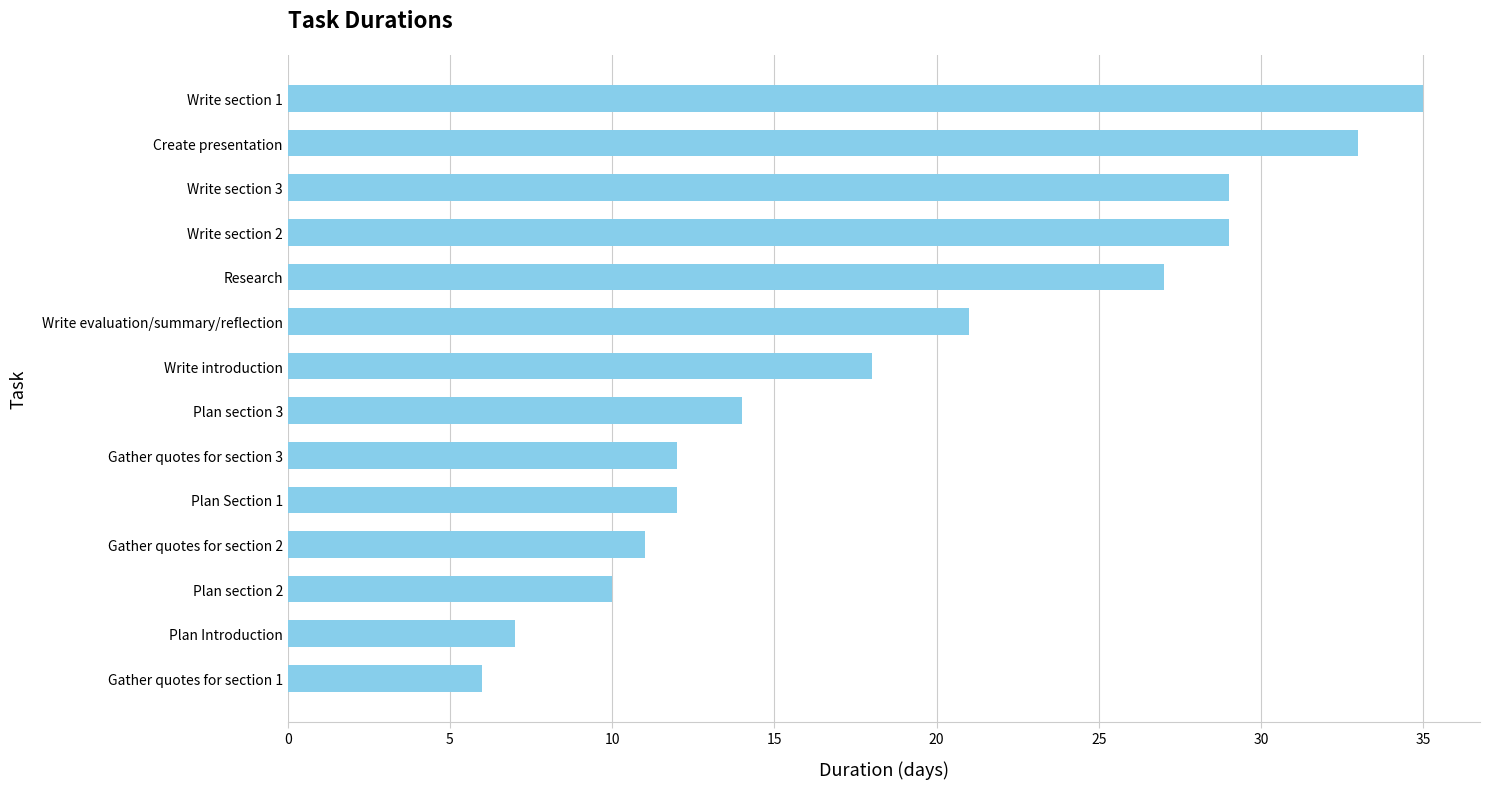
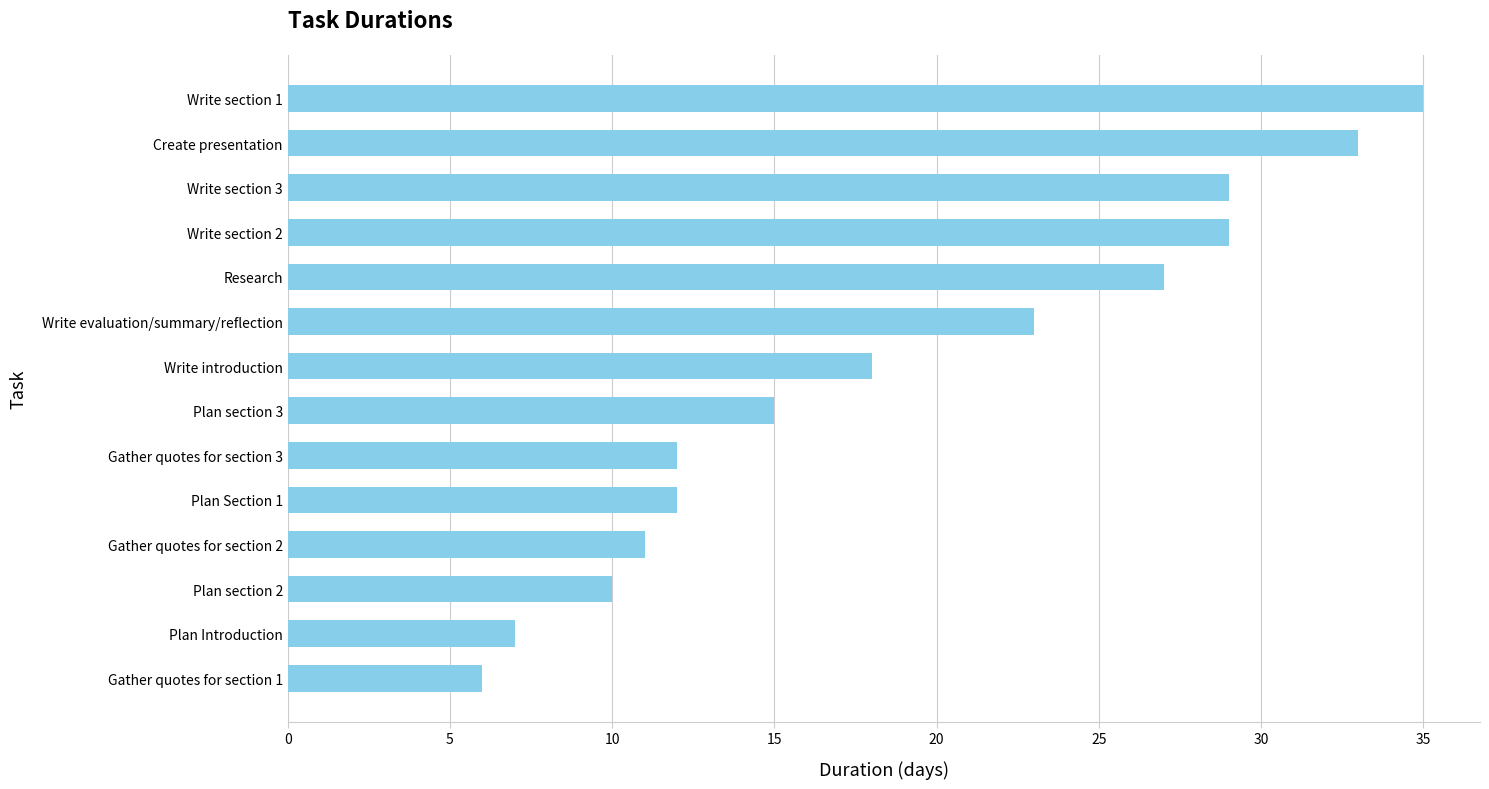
Write evaluation/summary/reflection: 21 -> 23
Plan section 3: 14 -> 15
